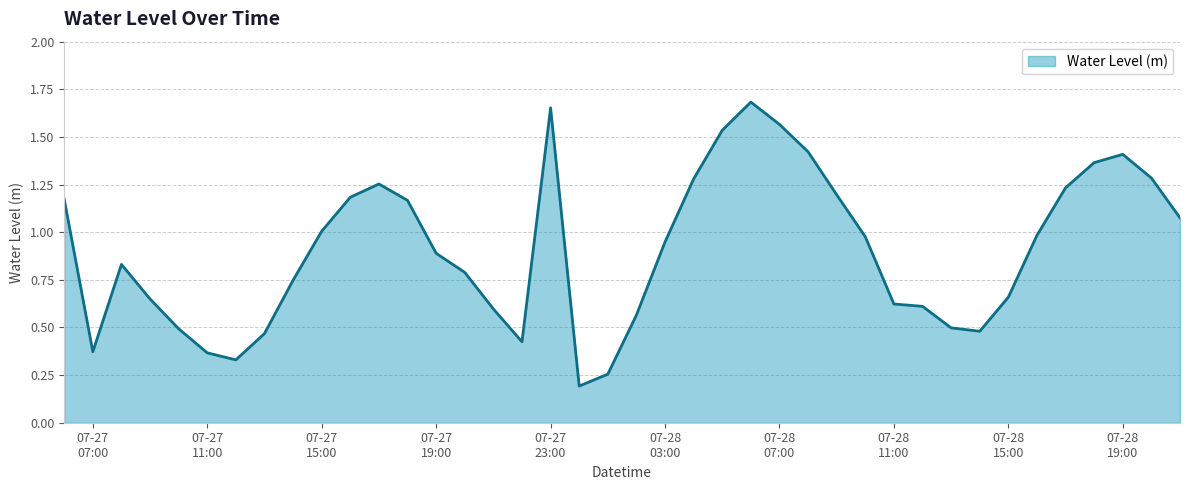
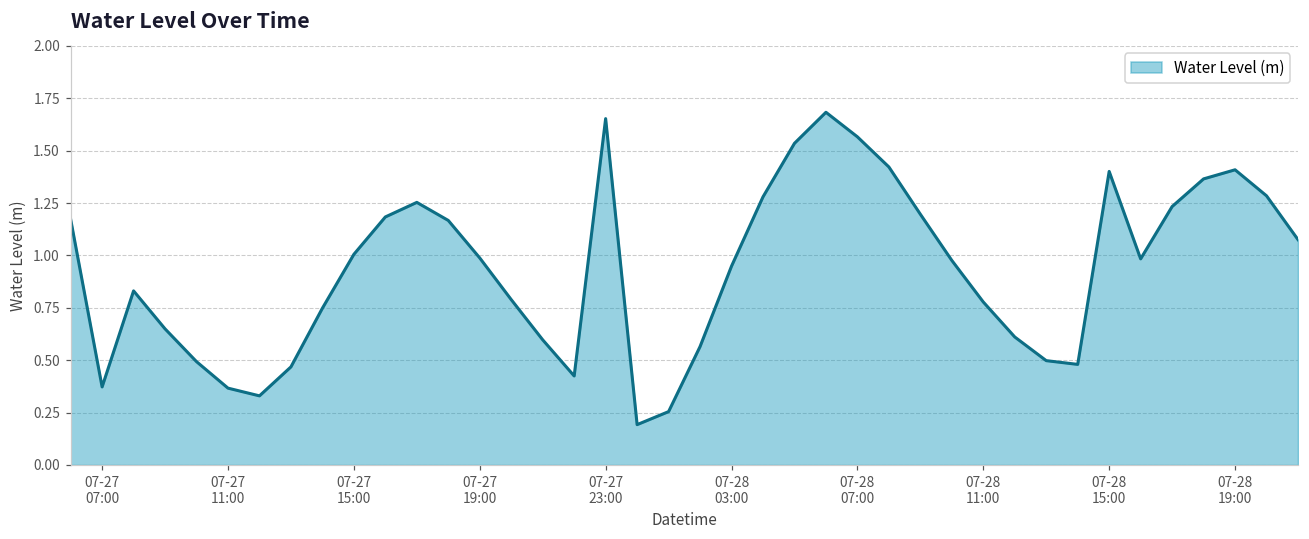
07-27 19:00: 0.89 -> 0.99
07-28 11:00: 0.62 -> 0.78
07-28 15:00: 0.66 -> 1.40
